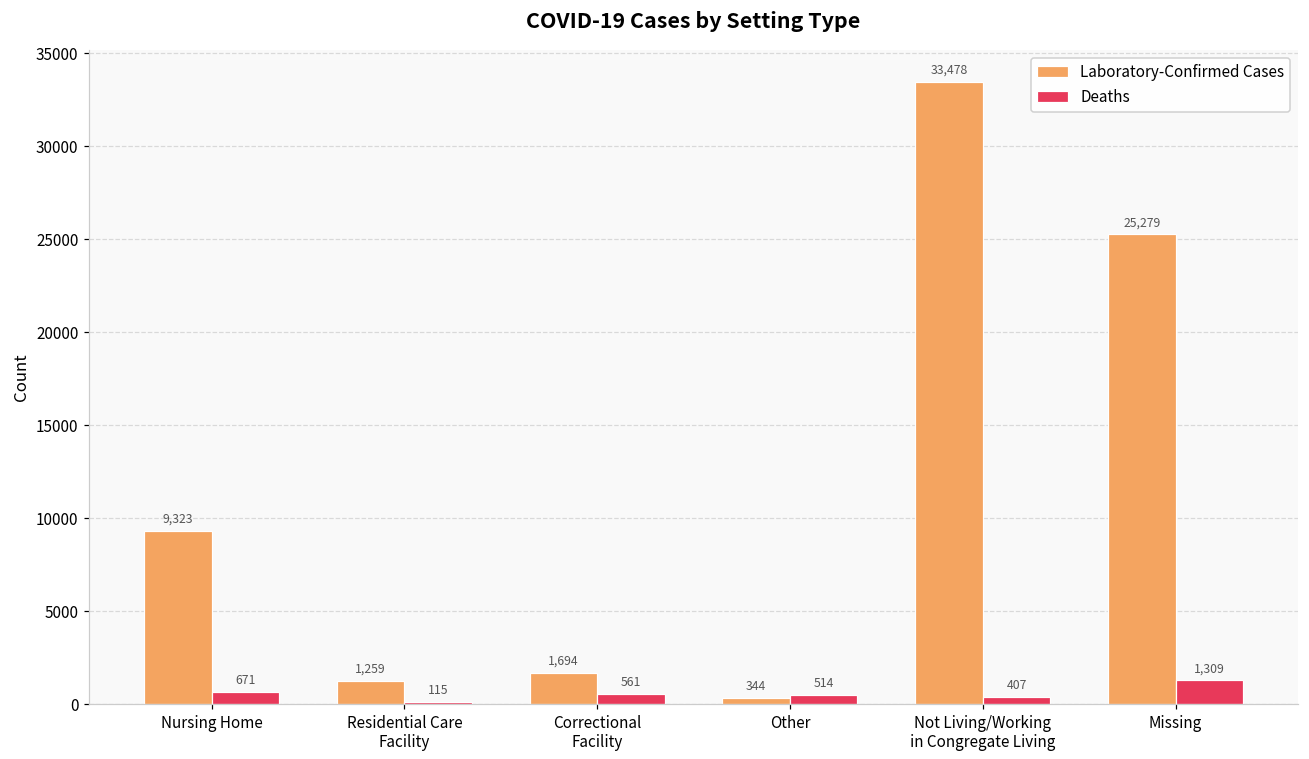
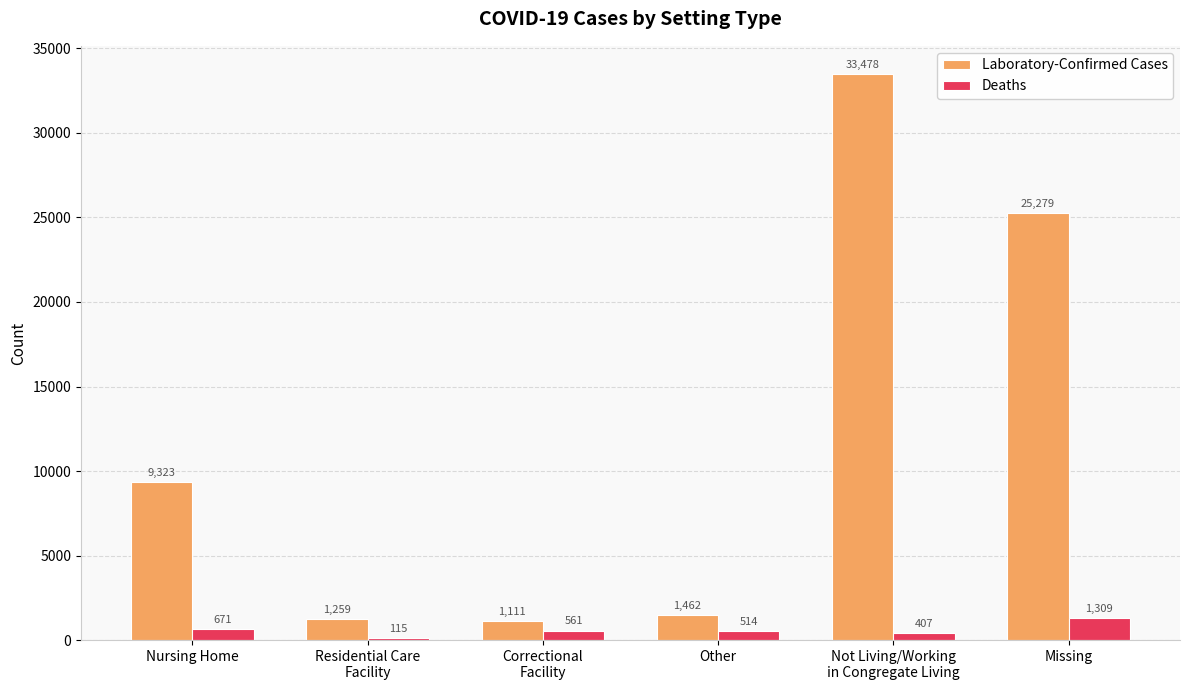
Laboratory-Confirmed Cases, Correctional Facility: 1,694 -> 1,111
Laboratory-Confirmed Cases, Other: 344 -> 1,462
